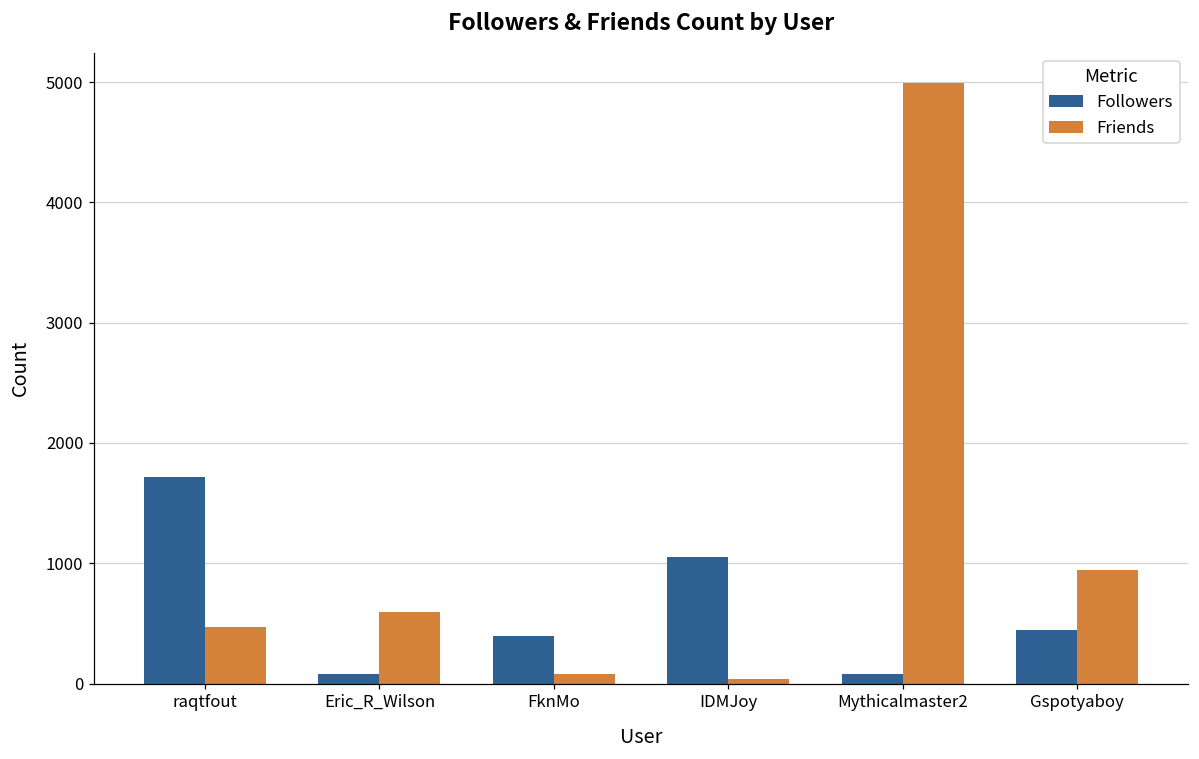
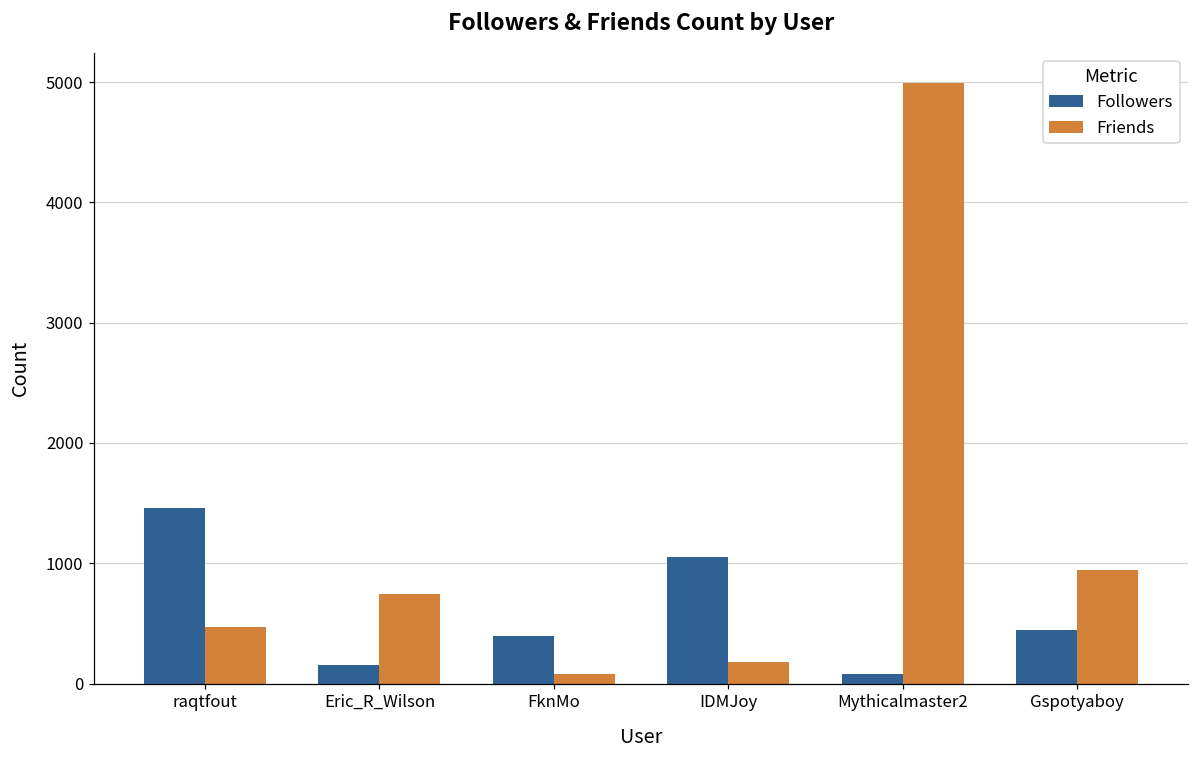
Followers, raqtfout: 1720 -> 1460
Followers, Eric_R_Wilson: 80 -> 150
Friends, Eric_R_Wilson: 590 -> 750
Friends, IDMJoy: 40 -> 180
